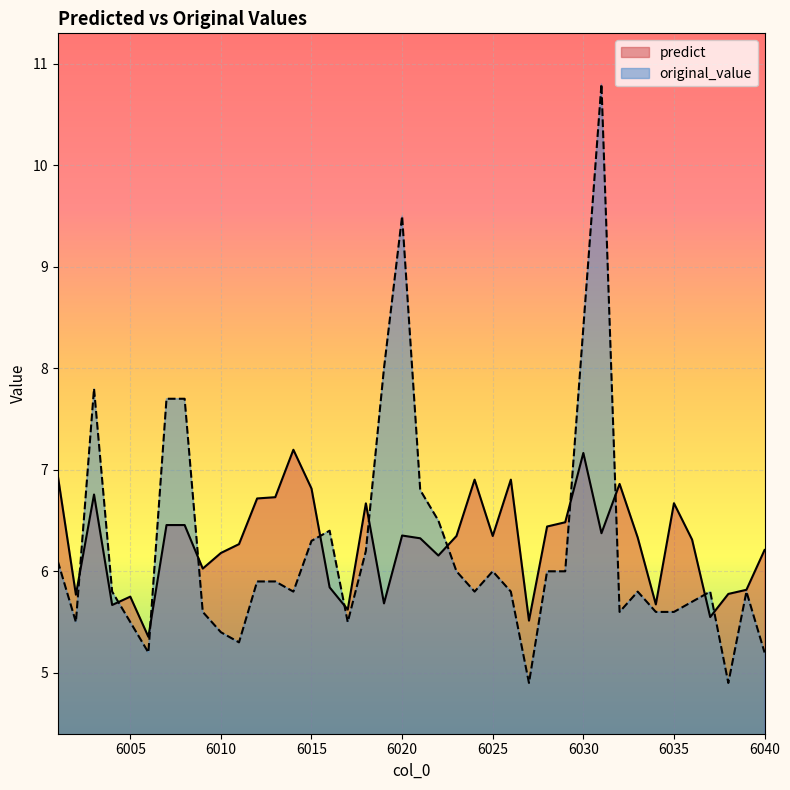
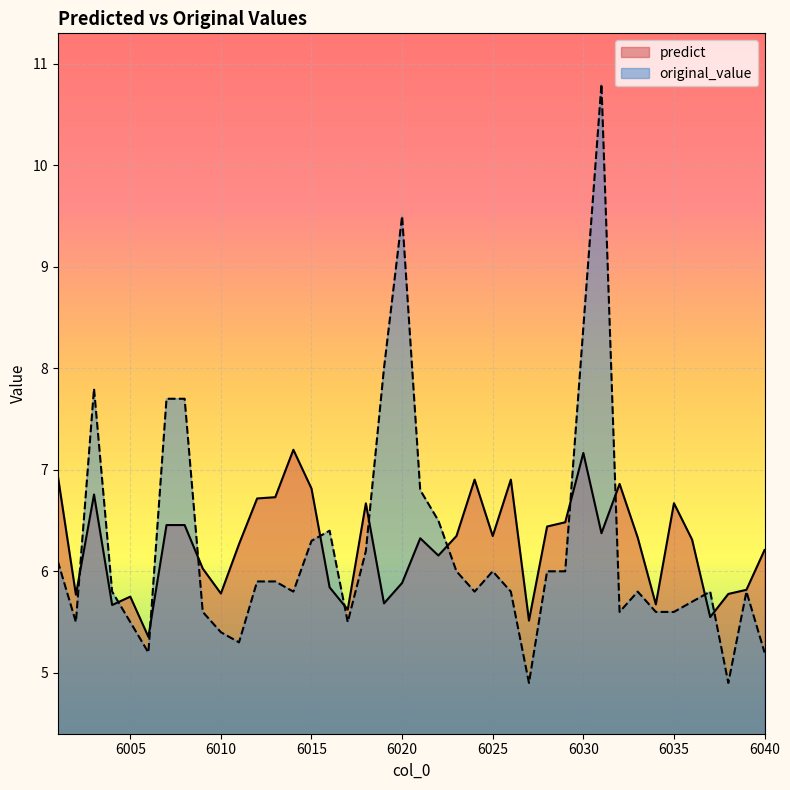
predict, 6010: 6.18 -> 5.78
predict, 6020: 6.35 -> 5.89
